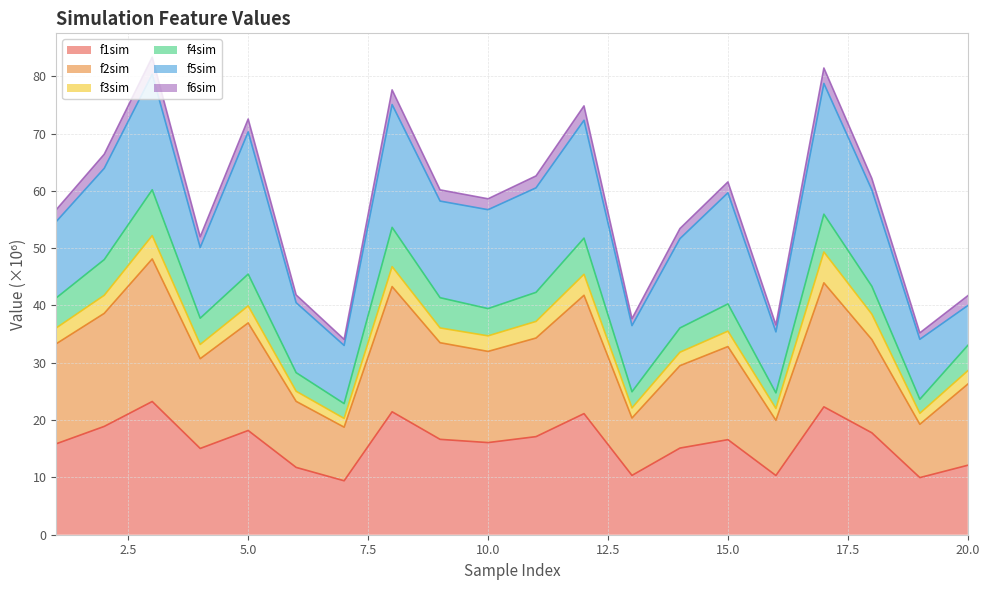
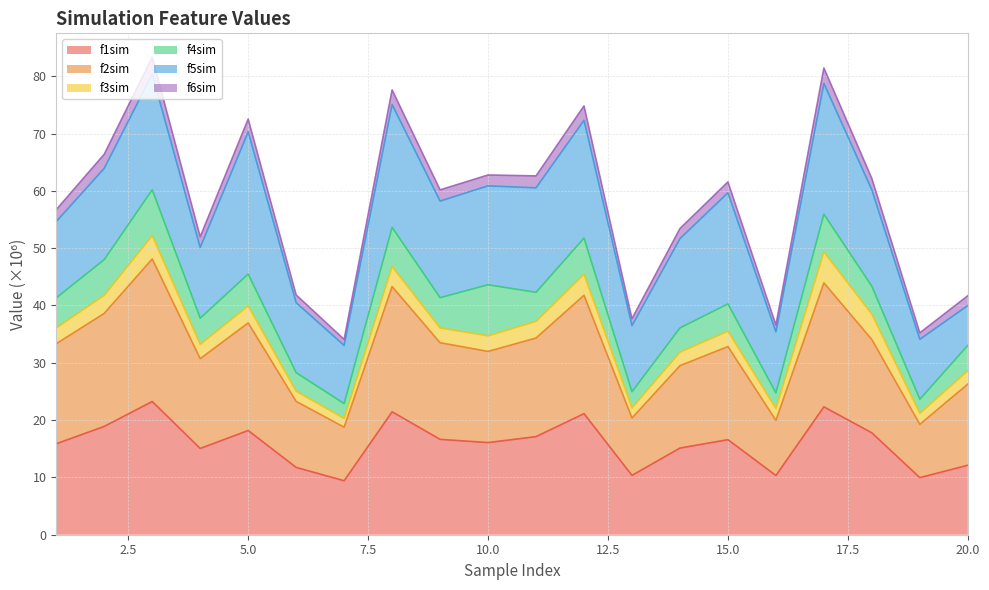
f4sim, 10.0: 5 -> 9
